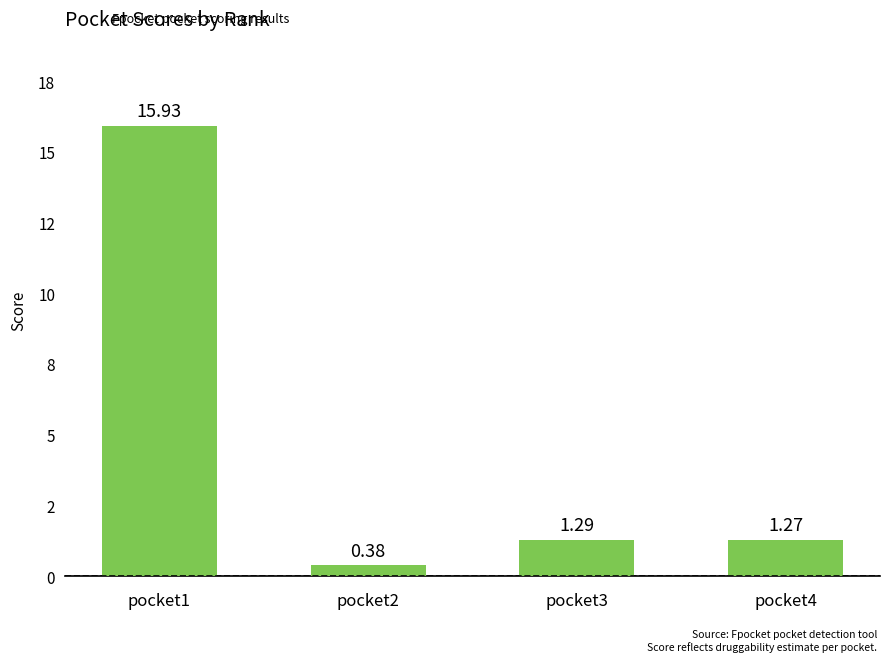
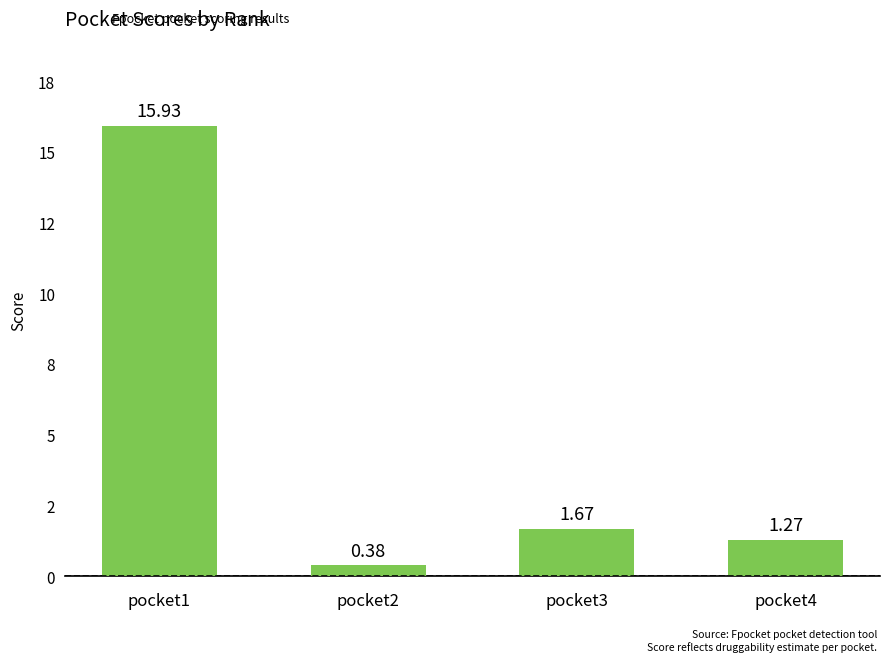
pocket3: 1.29 -> 1.67
